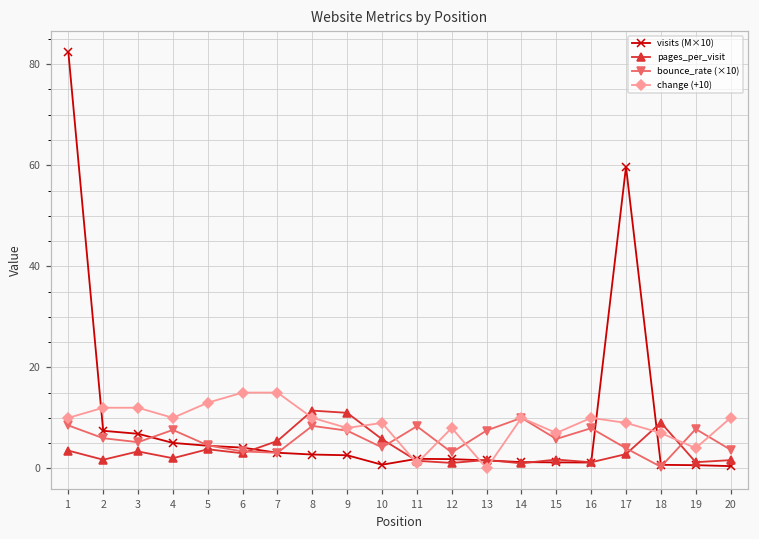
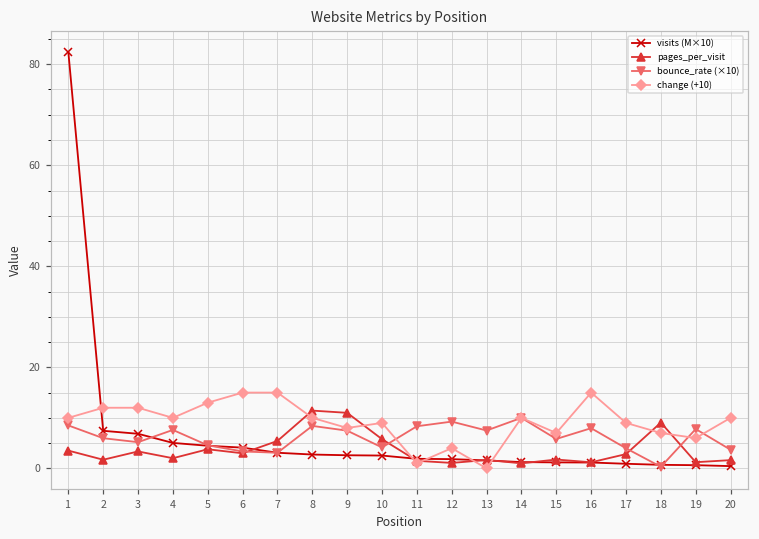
visits (M×10), 10: 1 -> 3
bounce_rate (×10), 12: 3 -> 9
change (+10), 12: 8 -> 4
change (+10), 16: 10 -> 15
visits (M×10), 17: 60 -> 1
change (+10), 19: 4 -> 6
